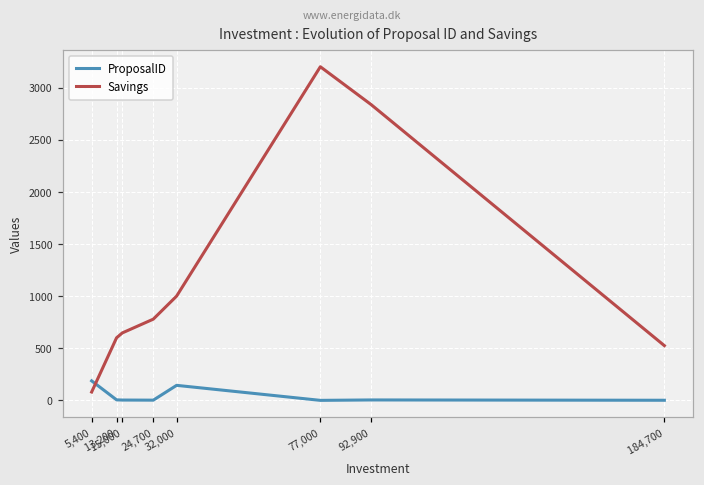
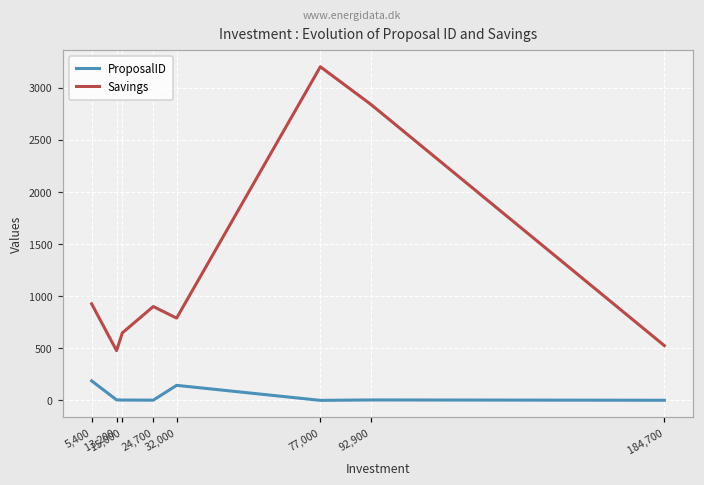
Savings, 5,400: 100 -> 900
Savings, 13,200: 600 -> 500
Savings, 24,700: 800 -> 900
Savings, 32,000: 1000 -> 800
